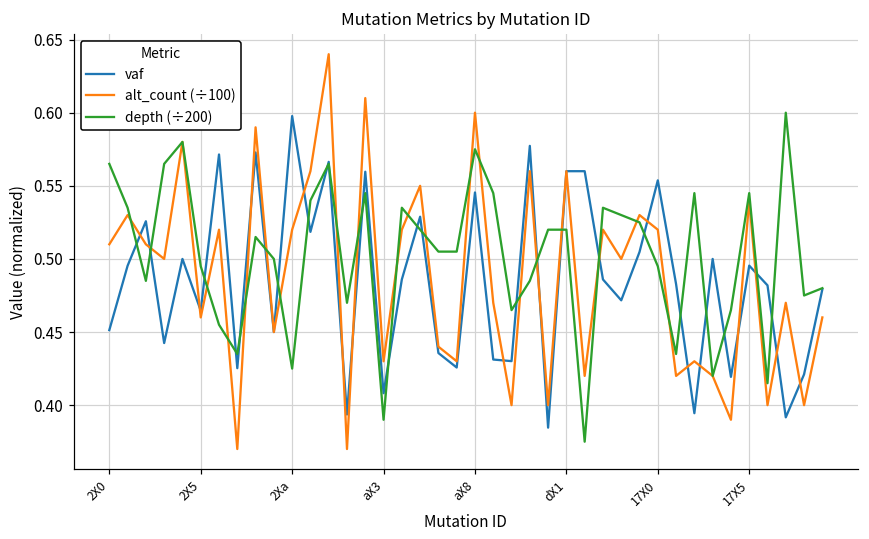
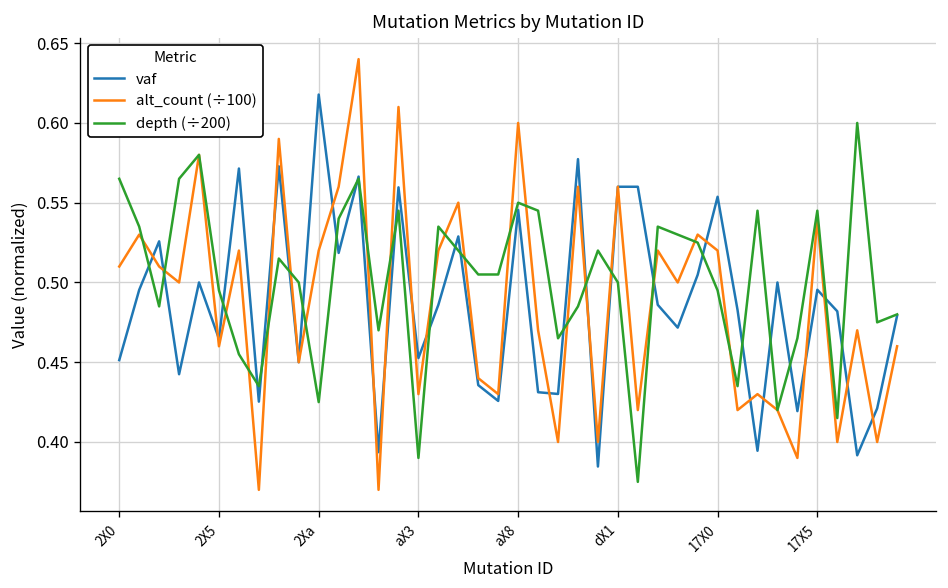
vaf, 2Xa: 0.598 -> 0.618
vaf, aX3: 0.408 -> 0.453
depth (÷200), aX8: 0.575 -> 0.550
depth (÷200), dX1: 0.520 -> 0.500
